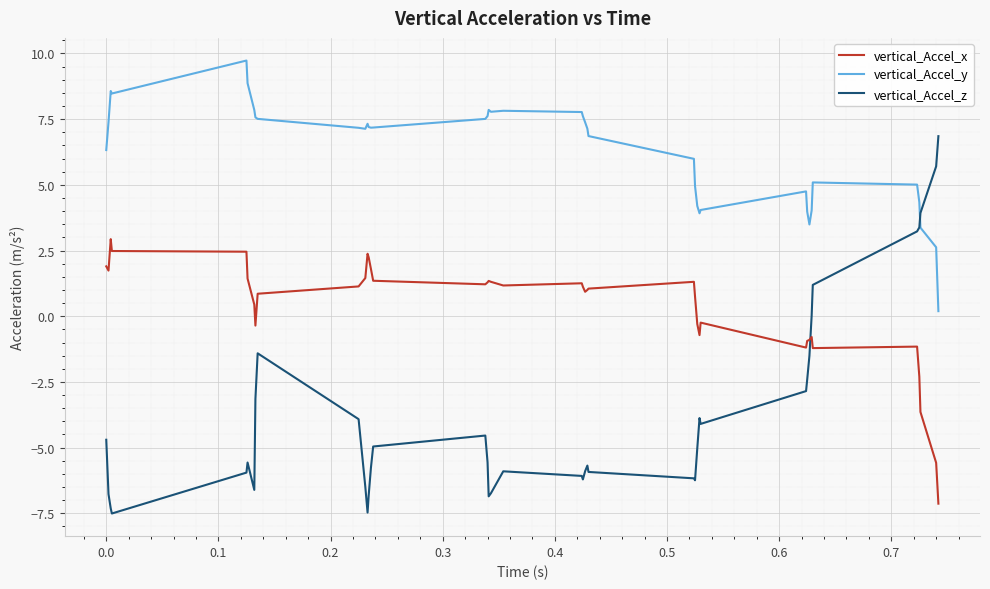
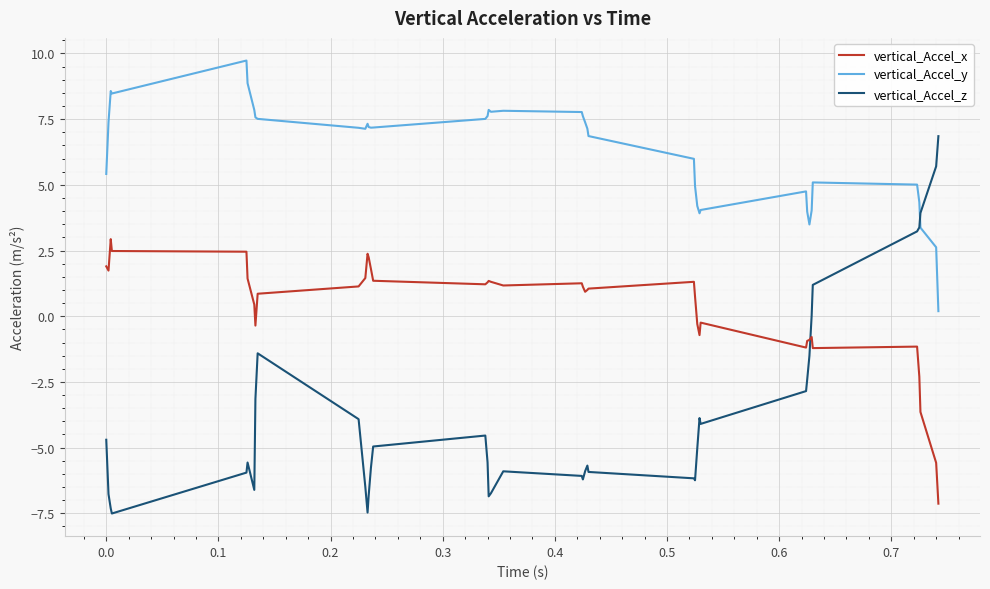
vertical_Accel_y, 0.0: 6.3 -> 5.4
